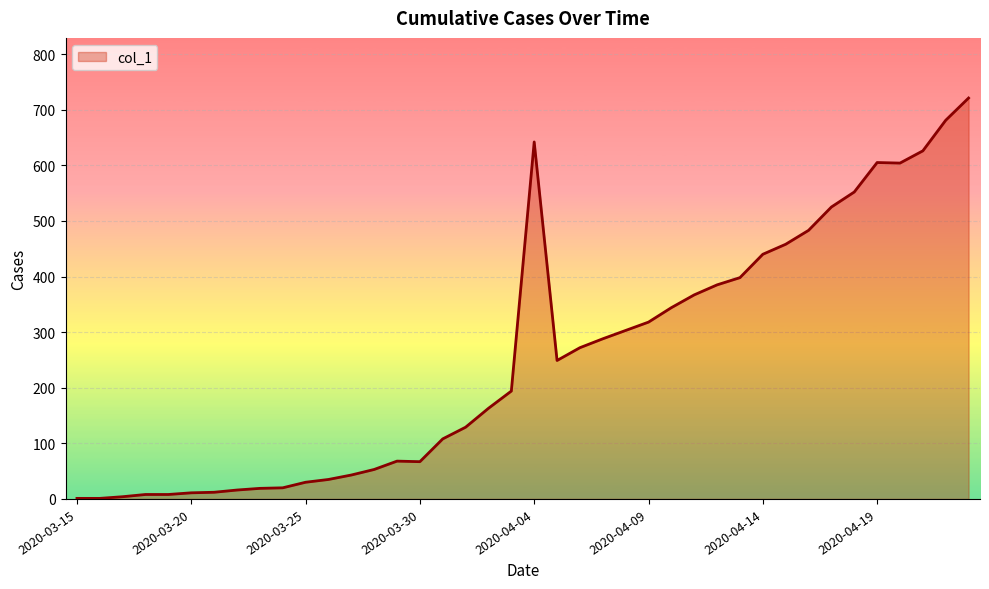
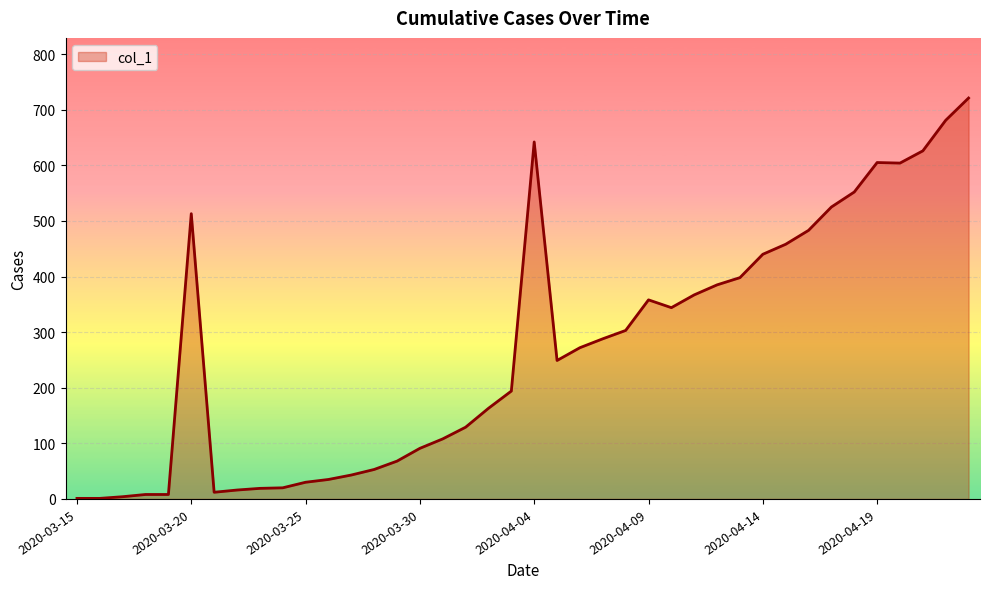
2020-03-20: 10 -> 510
2020-03-30: 70 -> 90
2020-04-09: 320 -> 360
